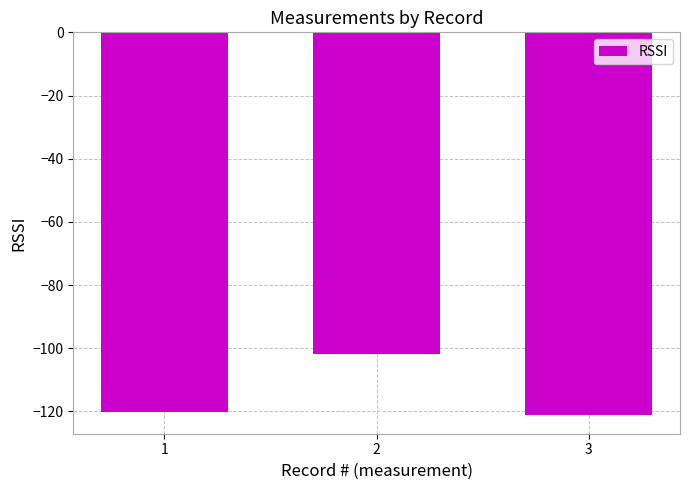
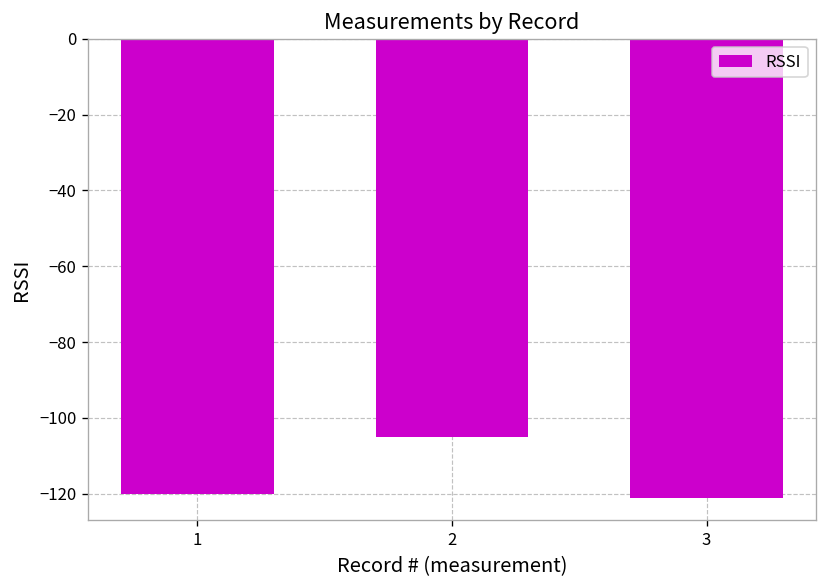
2: -102 -> -105
